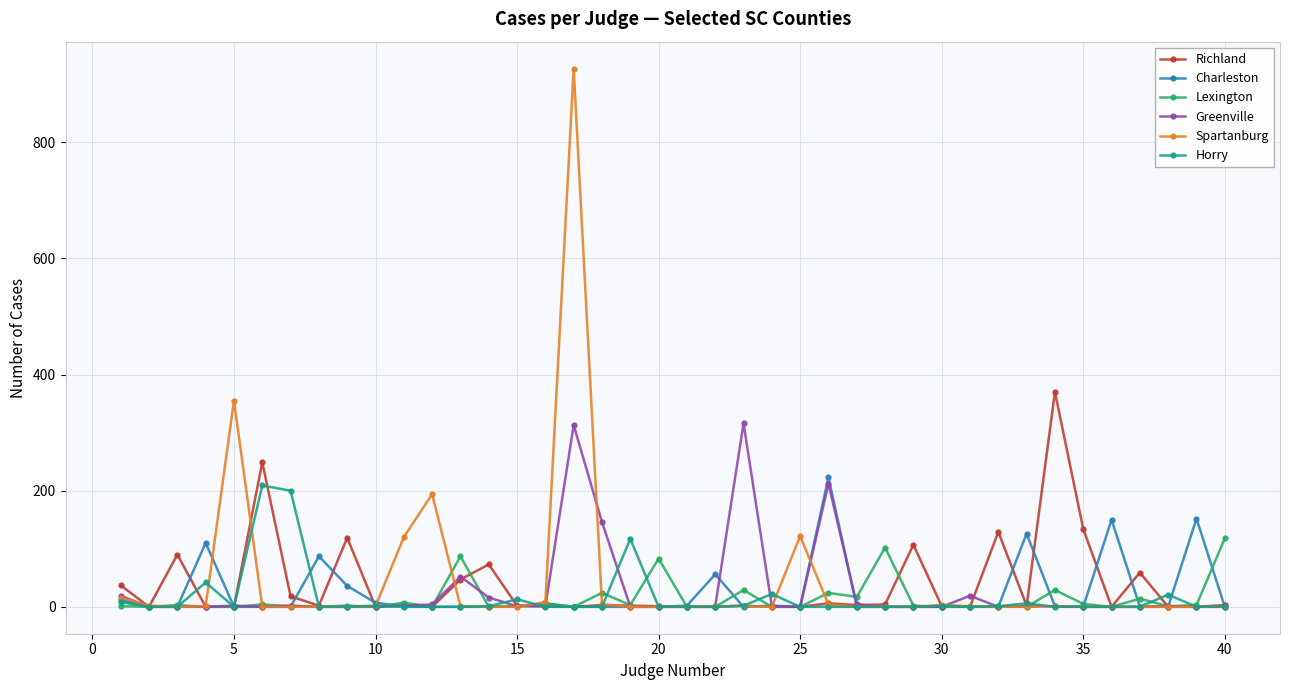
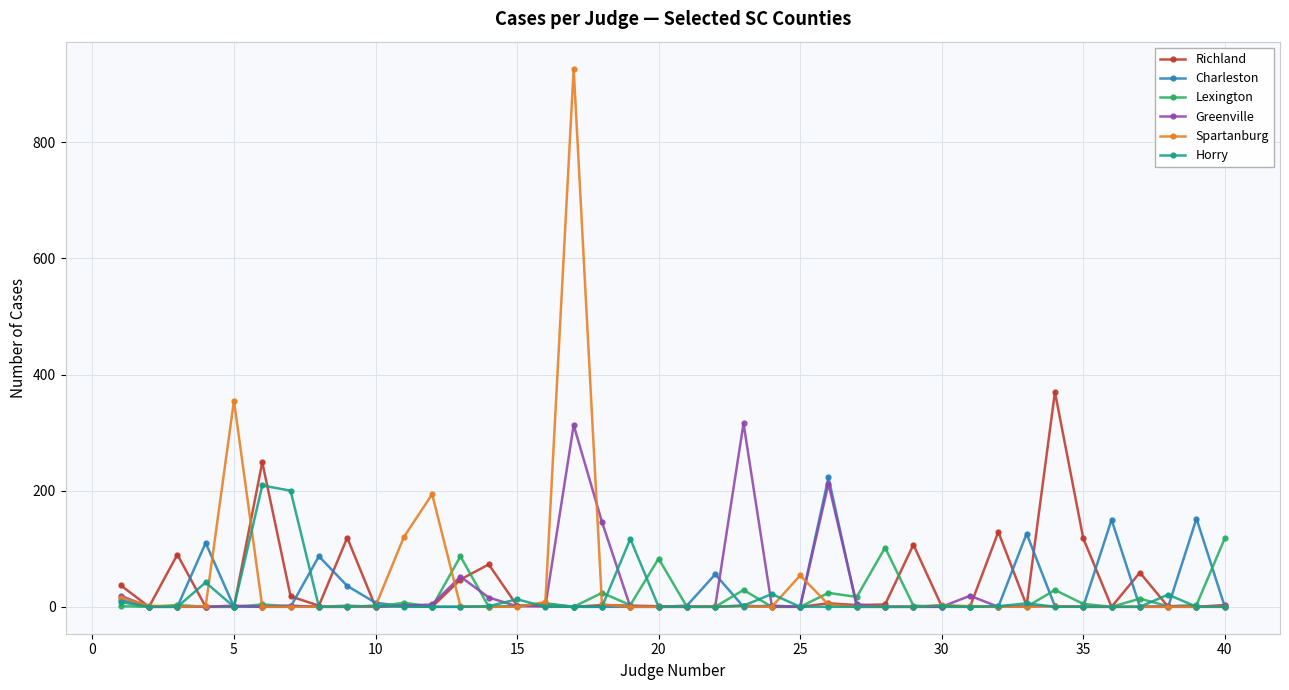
Spartanburg, 25: 120 -> 50
Richland, 35: 130 -> 120
